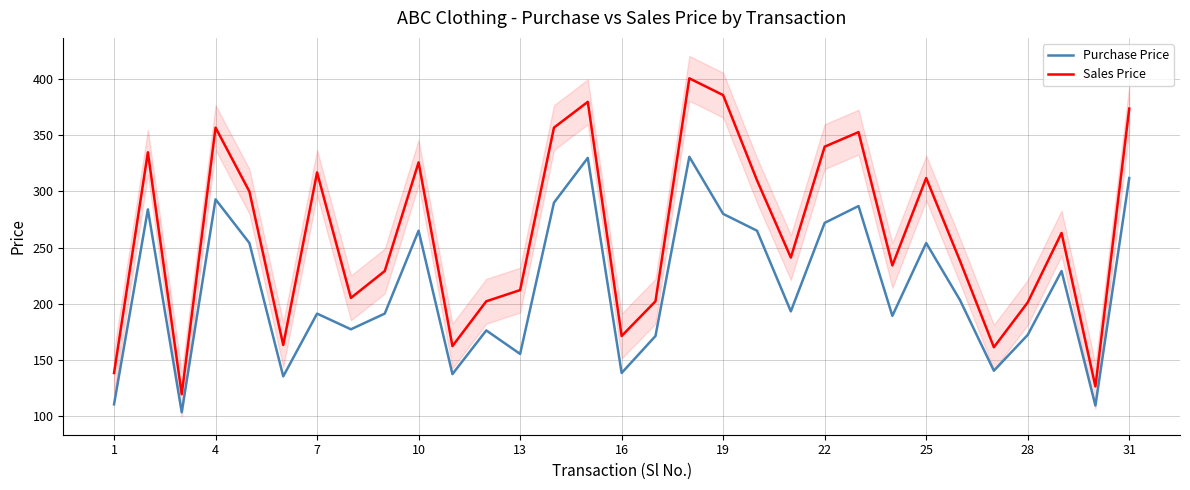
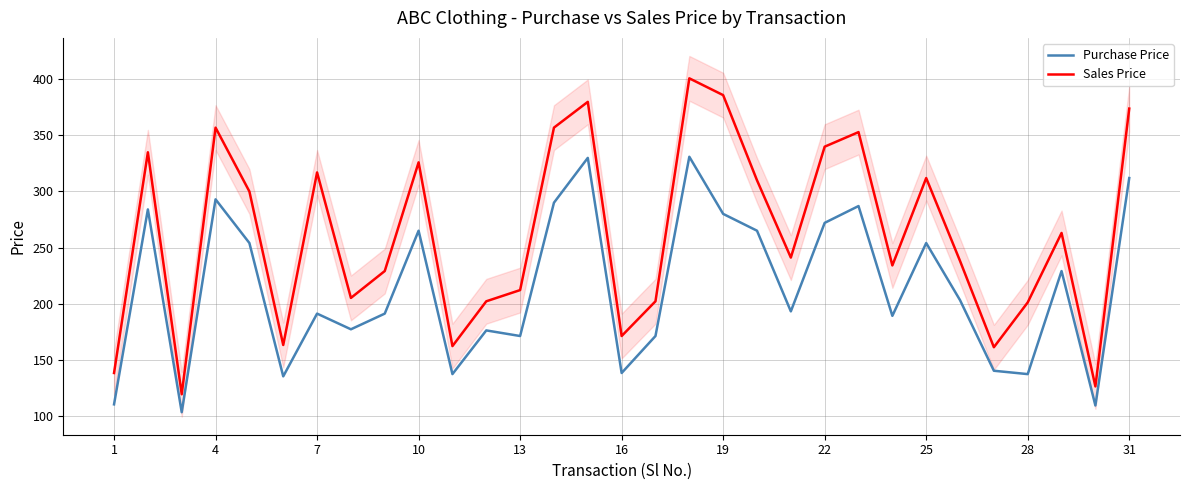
Purchase Price, 13: 155 -> 171
Purchase Price, 28: 172 -> 137
